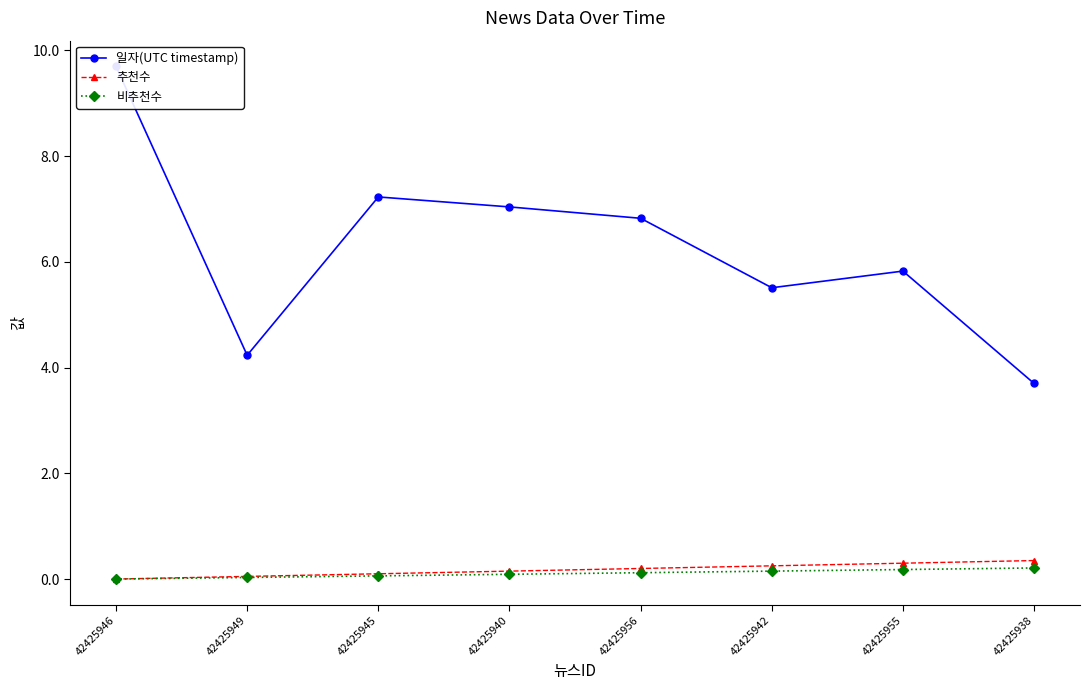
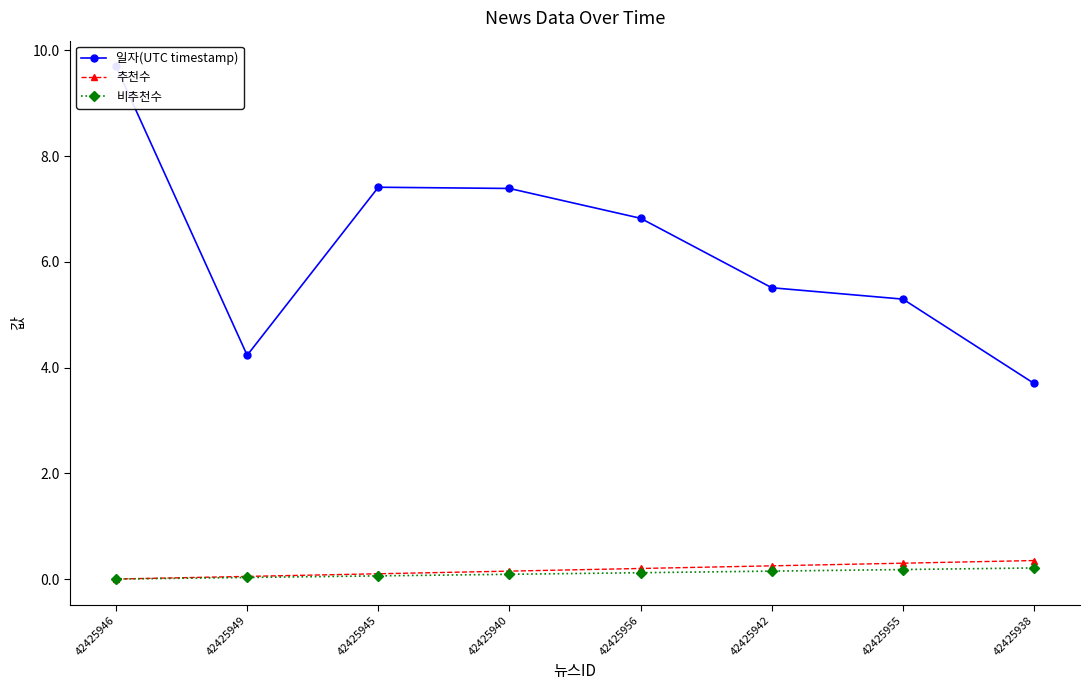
일자(UTC timestamp), 42425945: 7.2 -> 7.4
일자(UTC timestamp), 42425940: 7.0 -> 7.4
일자(UTC timestamp), 42425955: 5.8 -> 5.3
